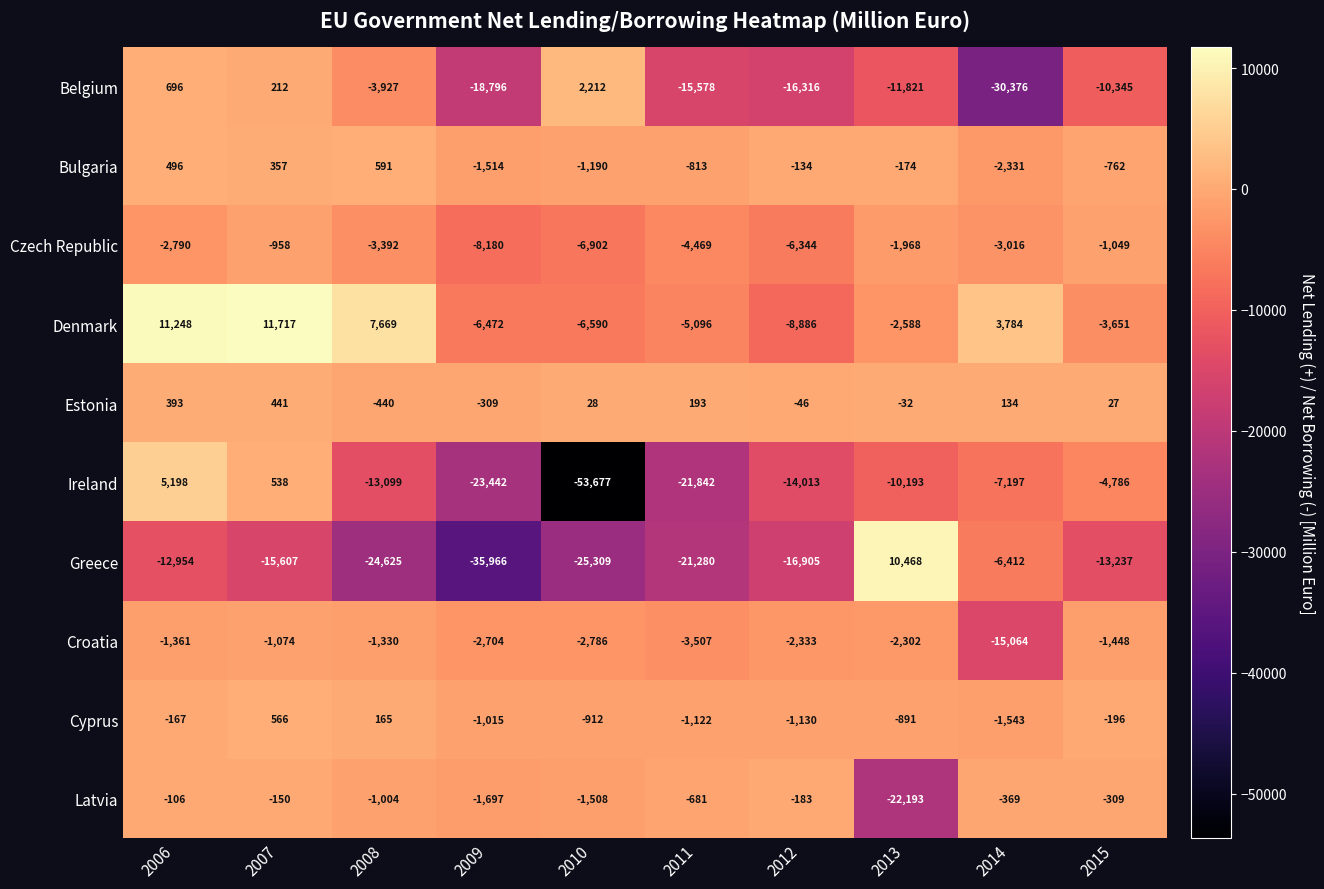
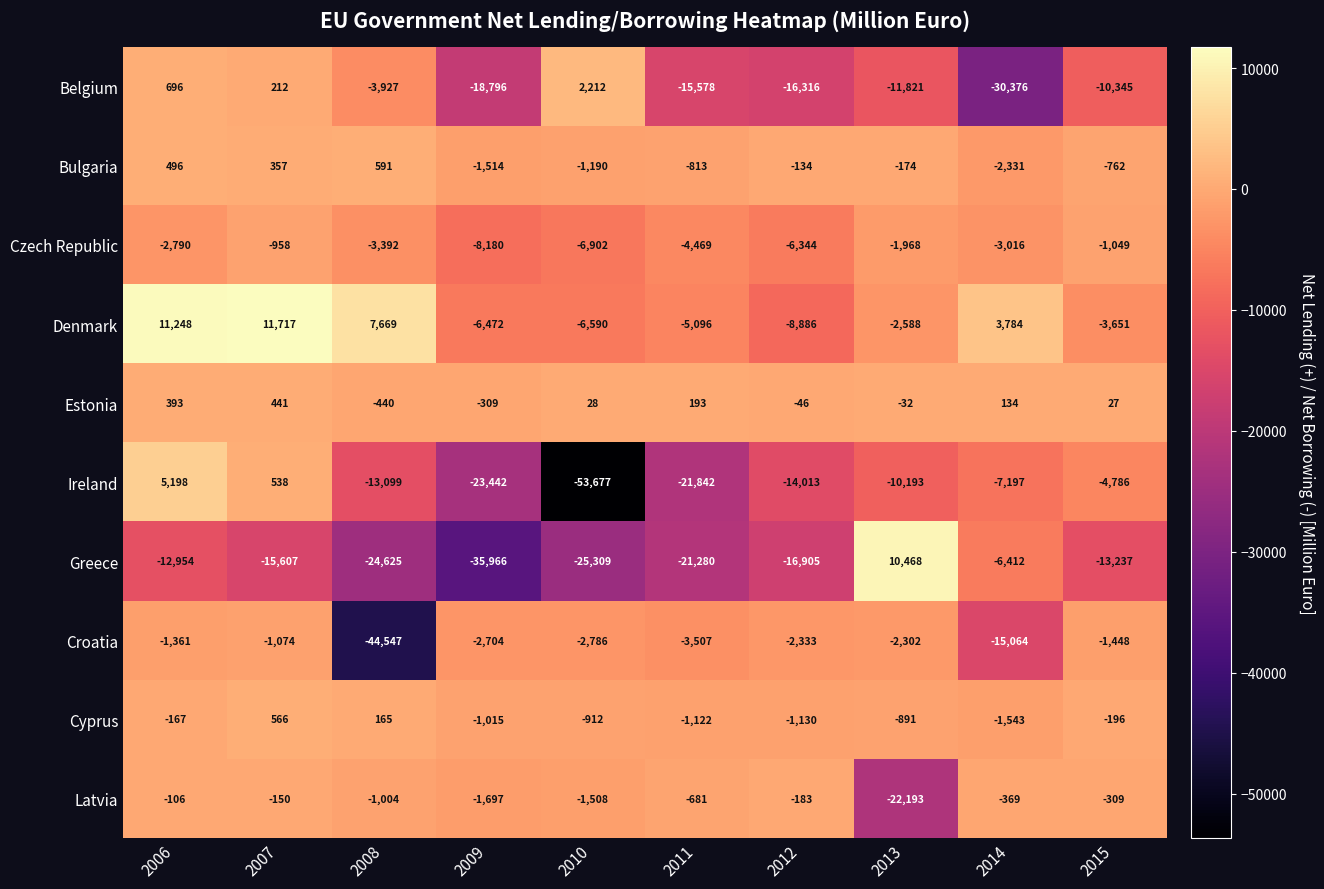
Croatia, 2008: -1,330 -> -44,547
